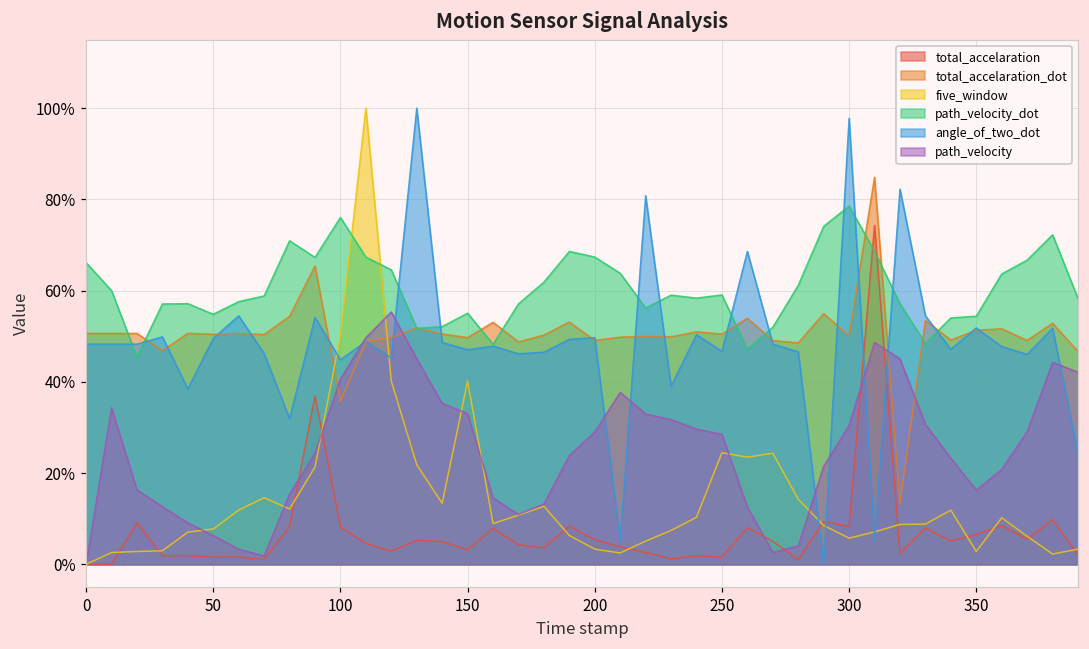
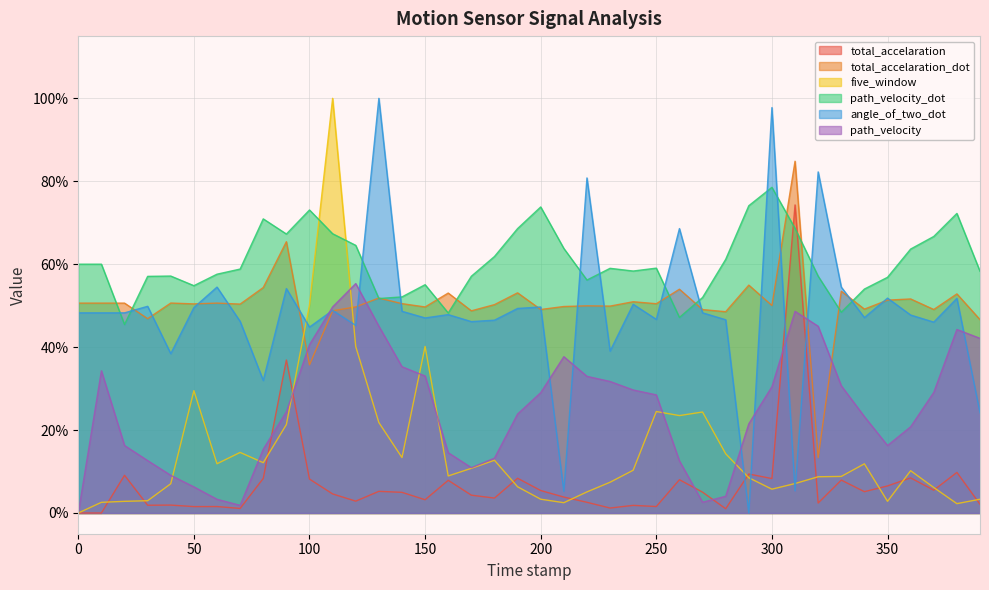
path_velocity_dot, 0: 66% -> 60%
five_window, 50: 8% -> 30%
path_velocity_dot, 100: 76% -> 73%
path_velocity_dot, 200: 67% -> 74%
path_velocity_dot, 350: 54% -> 57%
